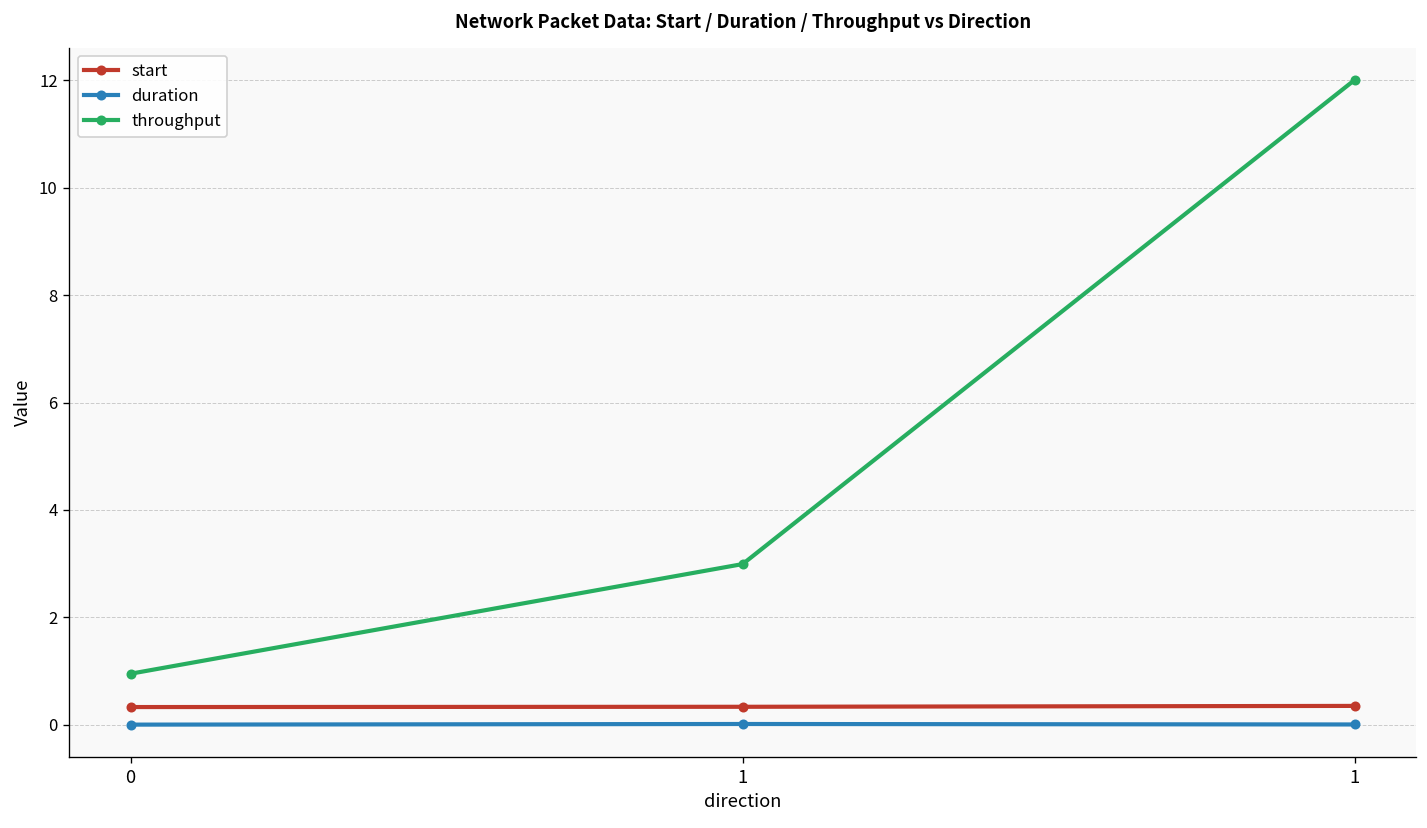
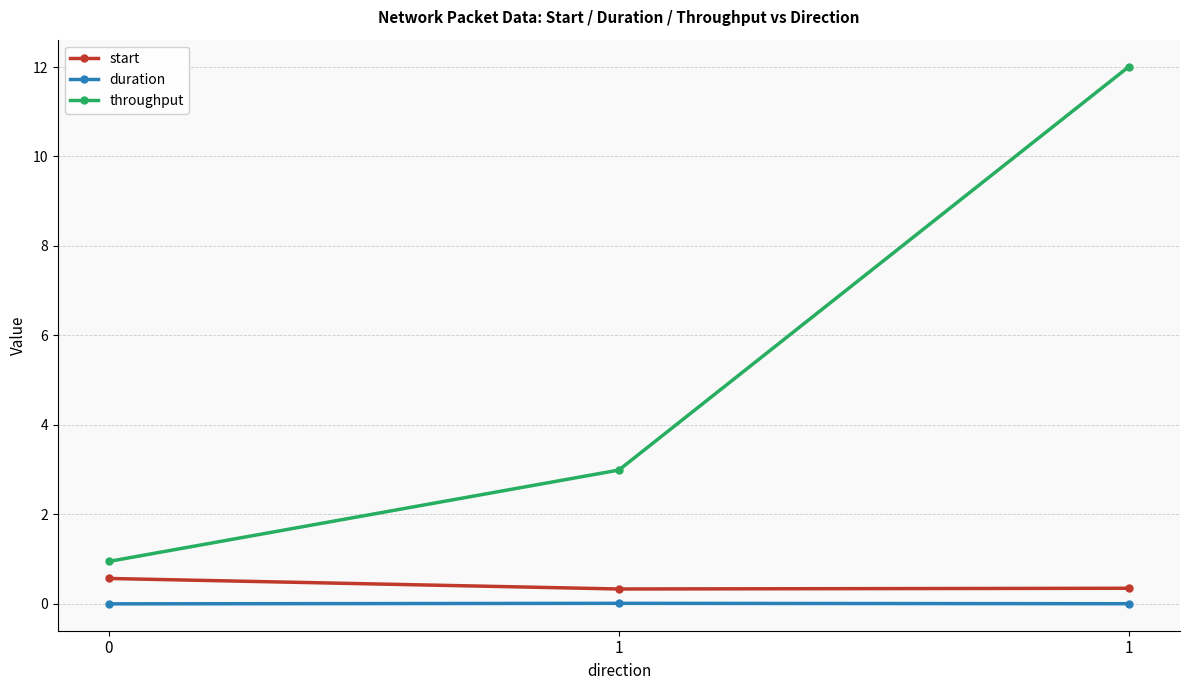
start, 0: 0.3 -> 0.6
